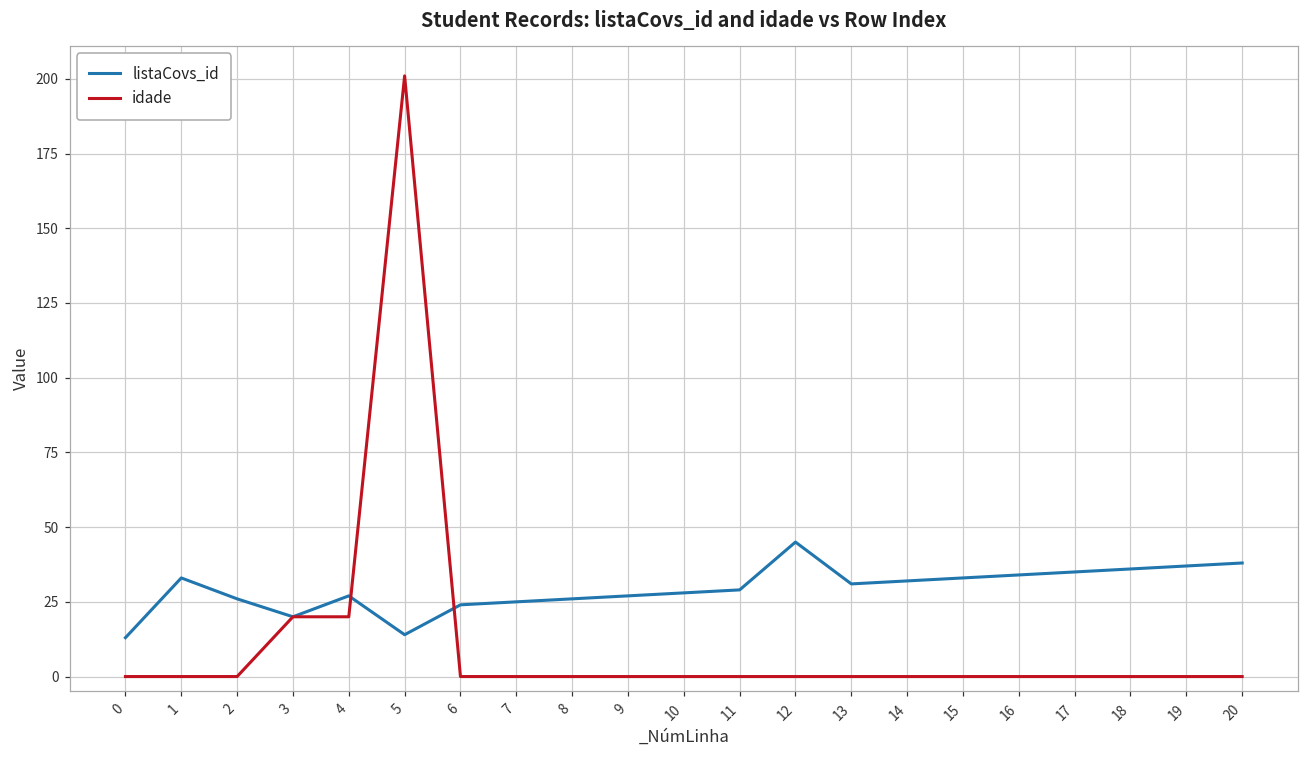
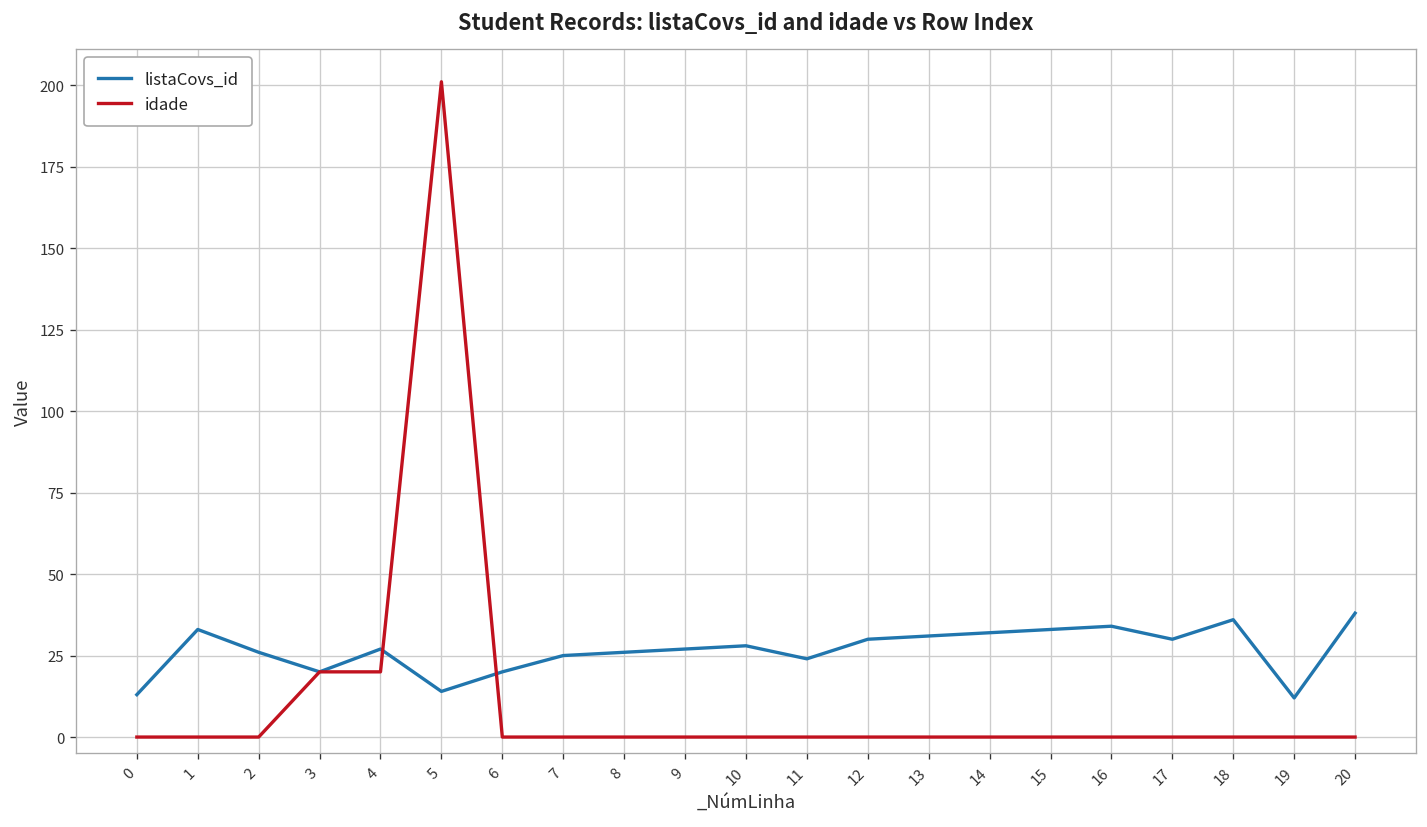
listaCovs_id, 6: 24 -> 20
listaCovs_id, 11: 29 -> 24
listaCovs_id, 12: 45 -> 30
listaCovs_id, 17: 35 -> 30
listaCovs_id, 19: 37 -> 12
